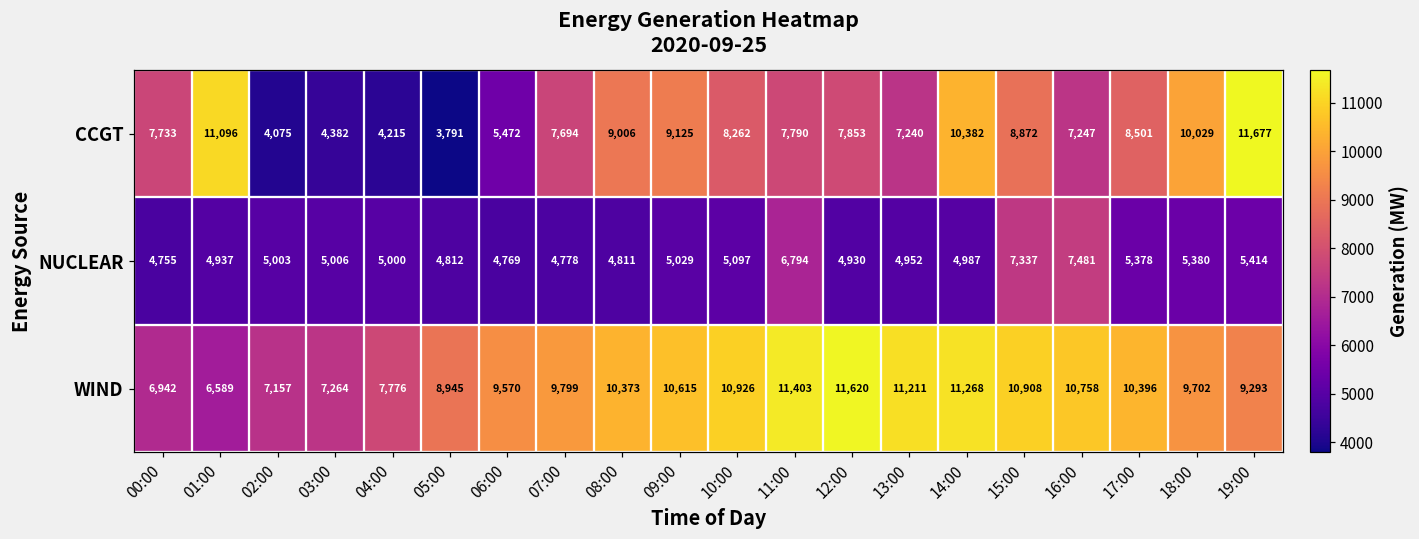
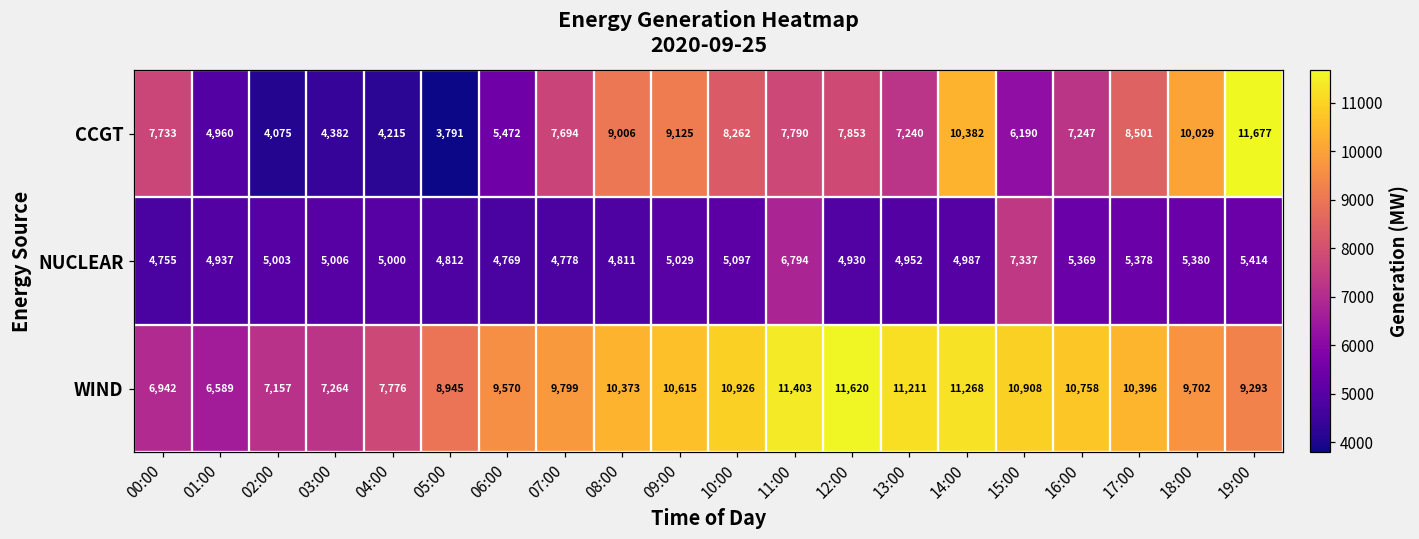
CCGT, 01:00: 11,096 -> 4,960
CCGT, 15:00: 8,872 -> 6,190
NUCLEAR, 16:00: 7,481 -> 5,369
